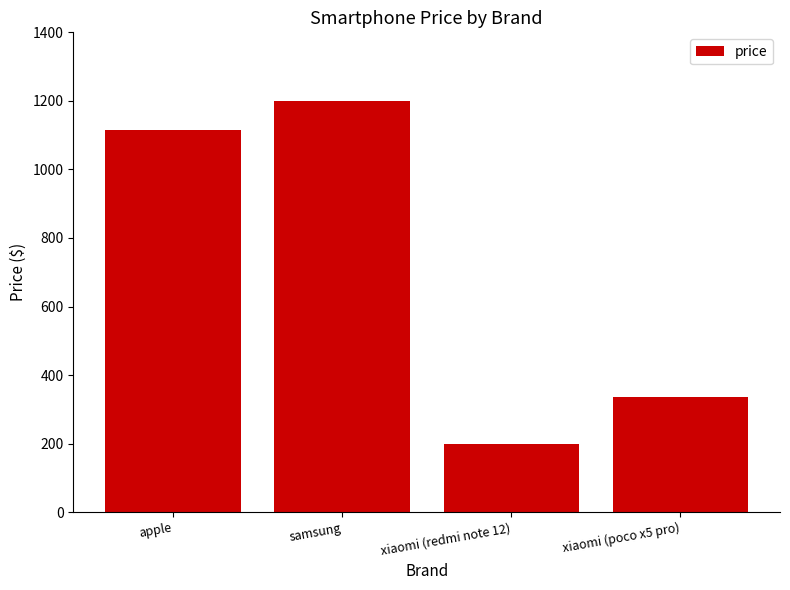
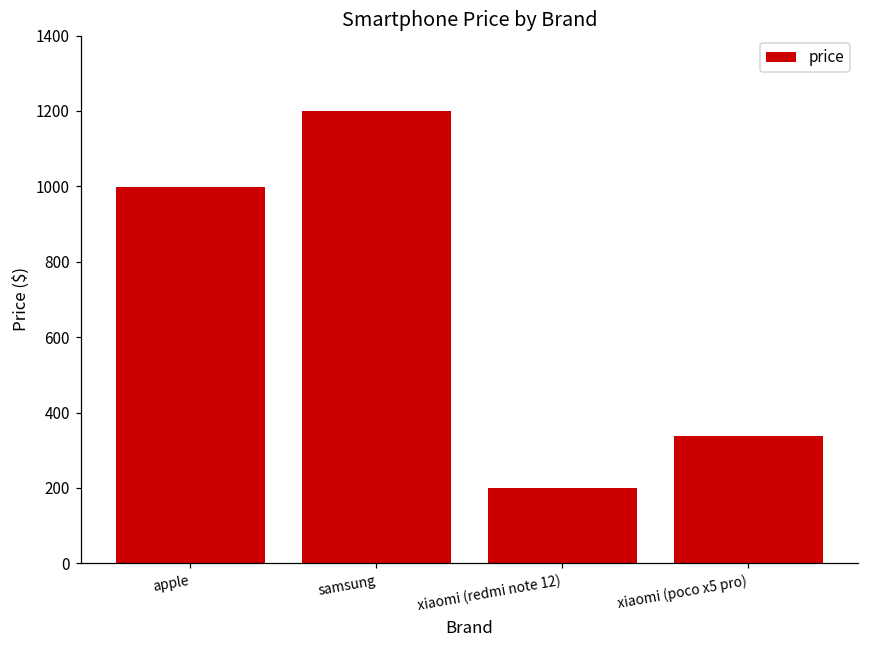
apple: 1110 -> 1000
